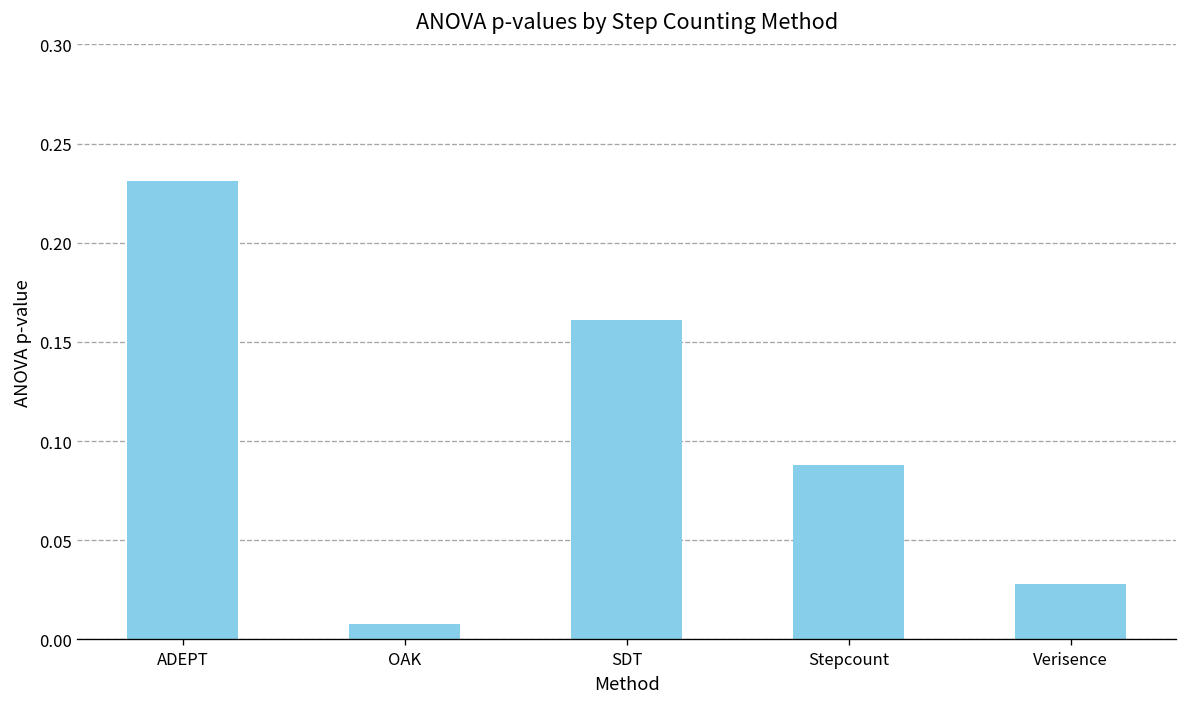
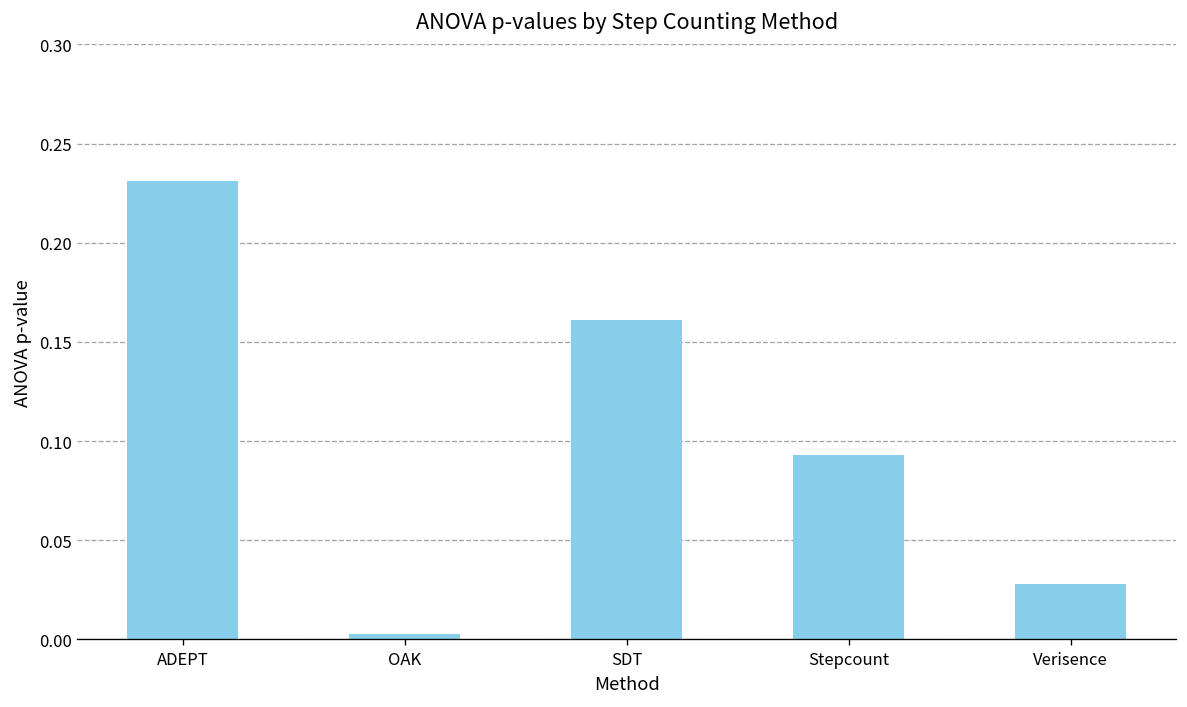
OAK: 0.008 -> 0.003
Stepcount: 0.088 -> 0.093
